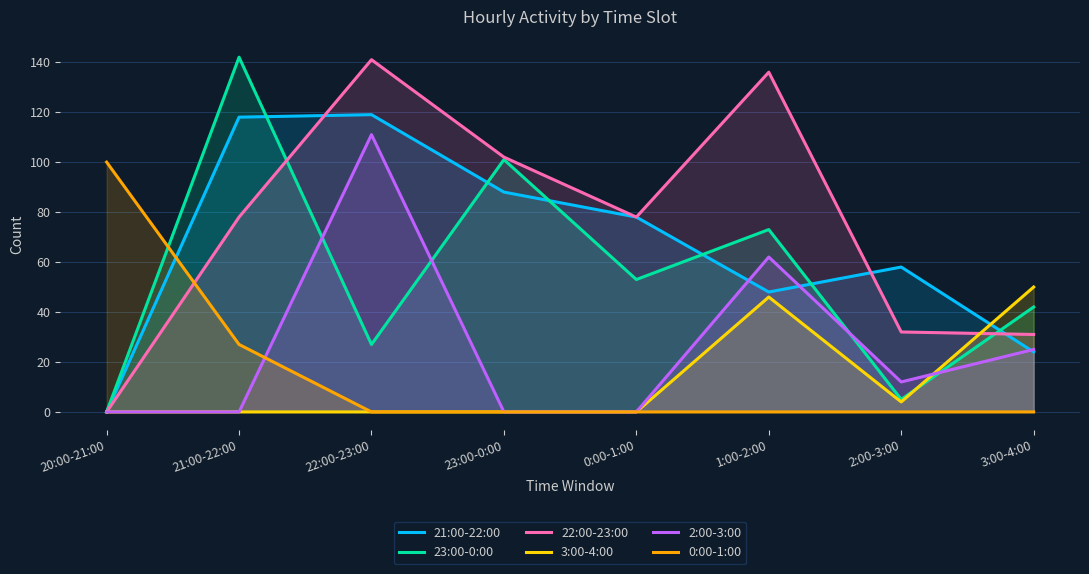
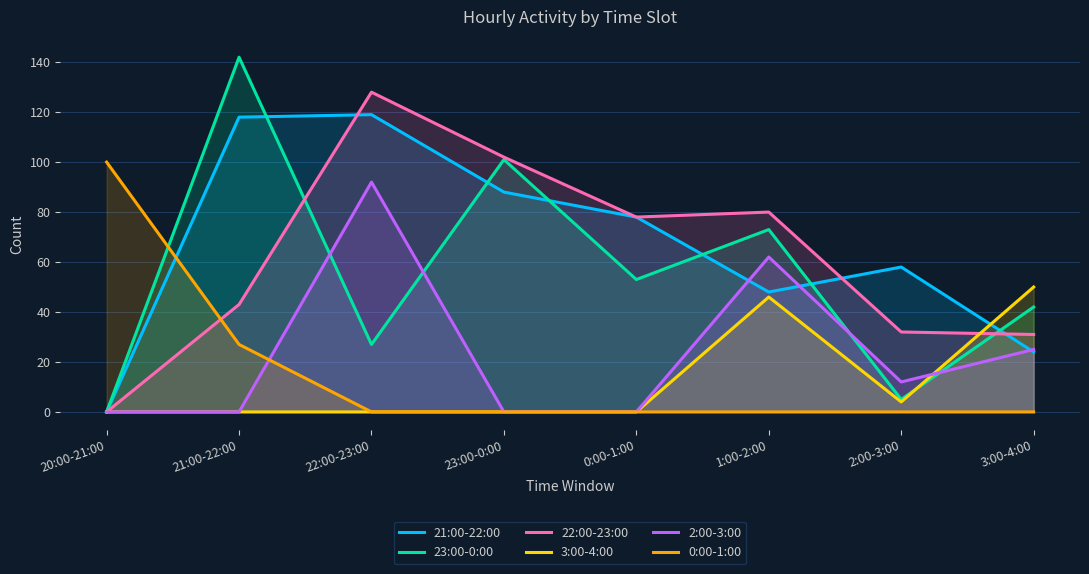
22:00-23:00, 21:00-22:00: 78 -> 43
22:00-23:00, 22:00-23:00: 141 -> 128
2:00-3:00, 22:00-23:00: 111 -> 92
22:00-23:00, 1:00-2:00: 136 -> 80
